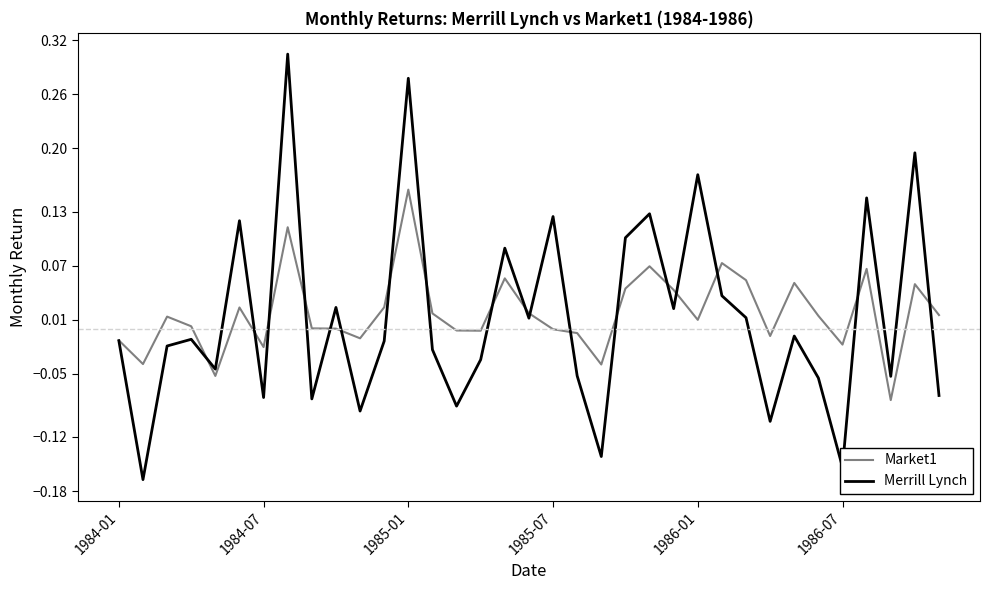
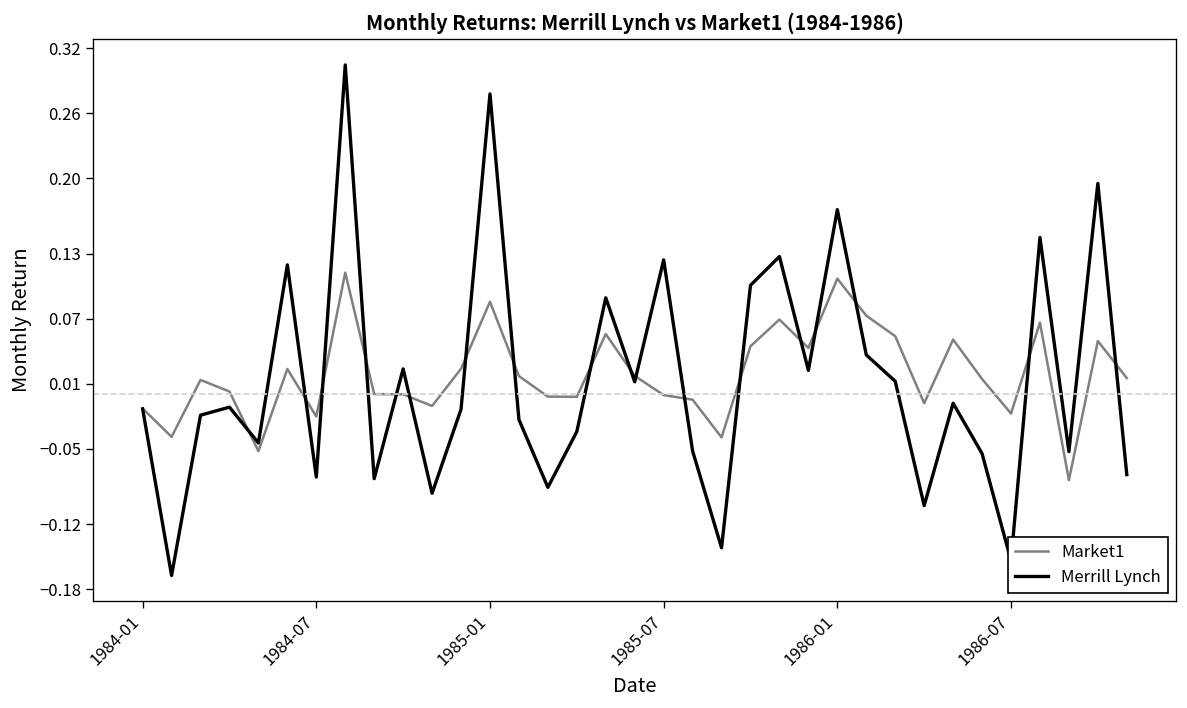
Market1, 1985-01: 0.15 -> 0.09
Market1, 1986-01: 0.01 -> 0.11
